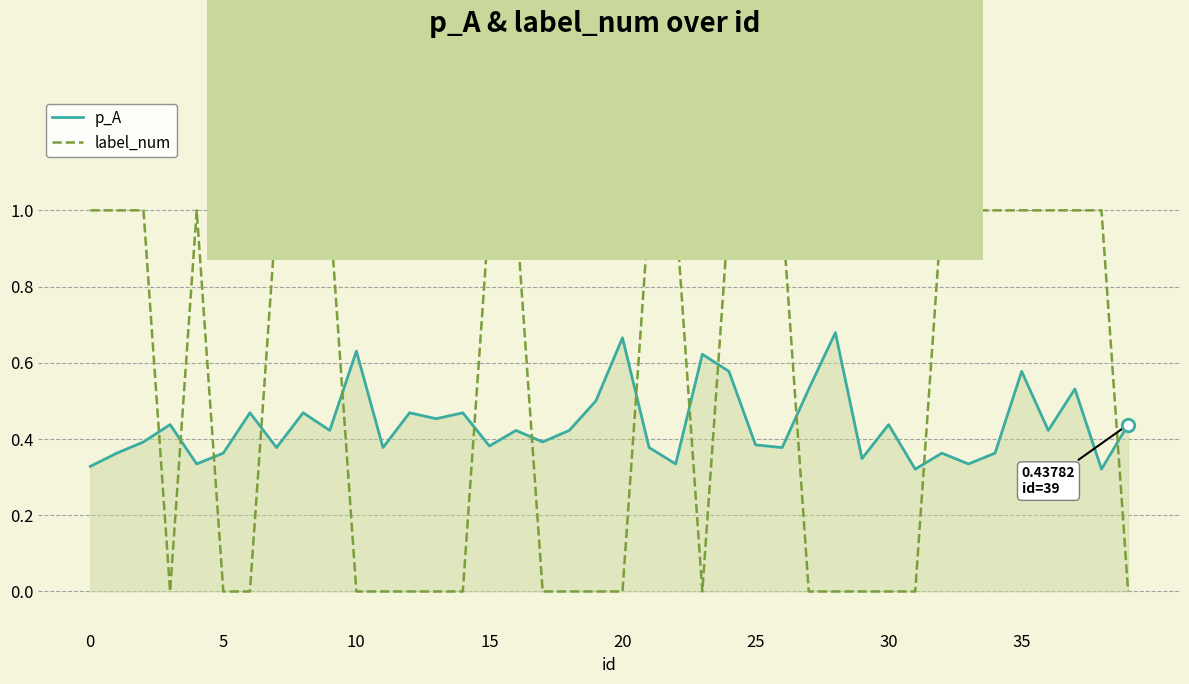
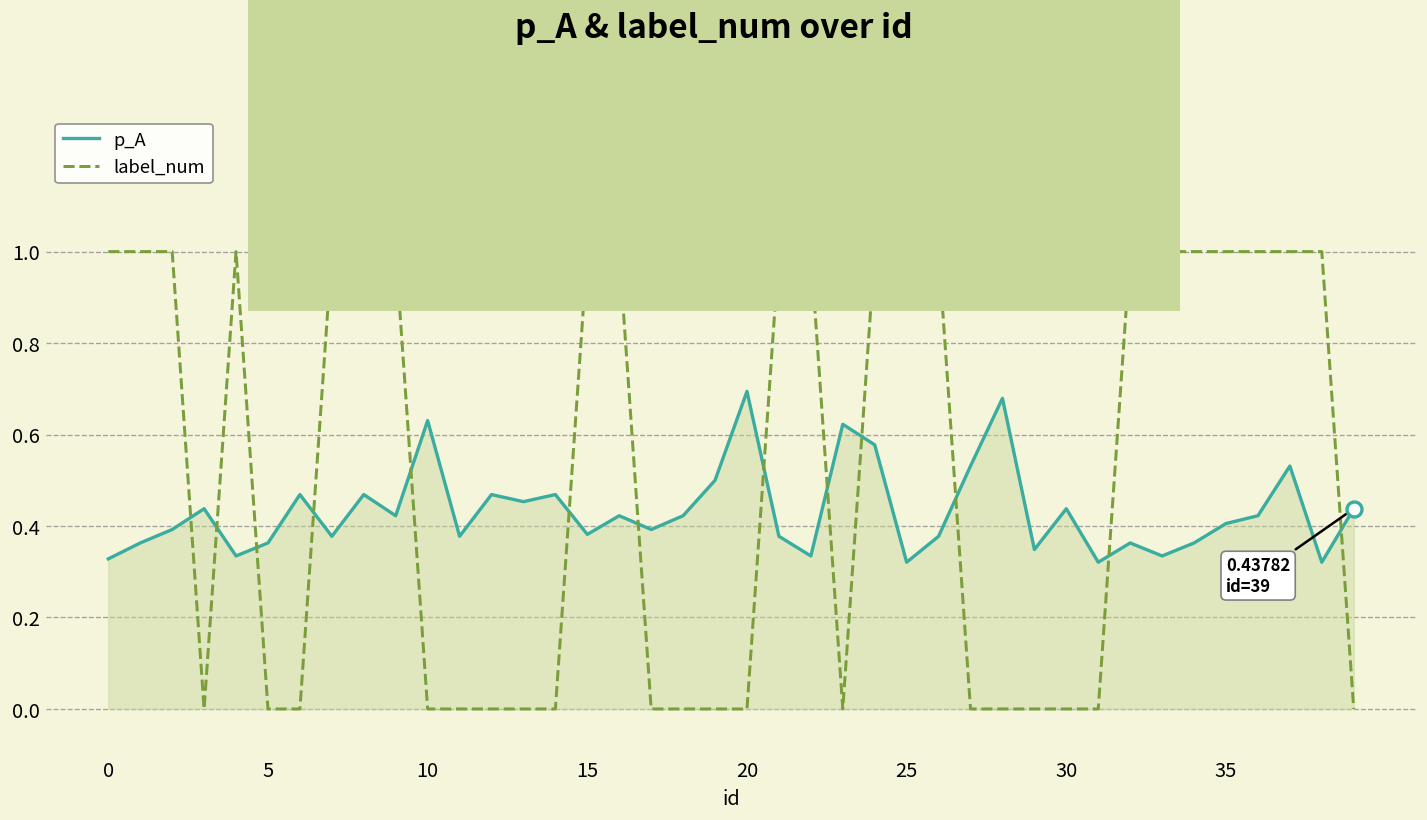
p_A, 20: 0.67 -> 0.69
p_A, 25: 0.38 -> 0.32
p_A, 35: 0.58 -> 0.41
